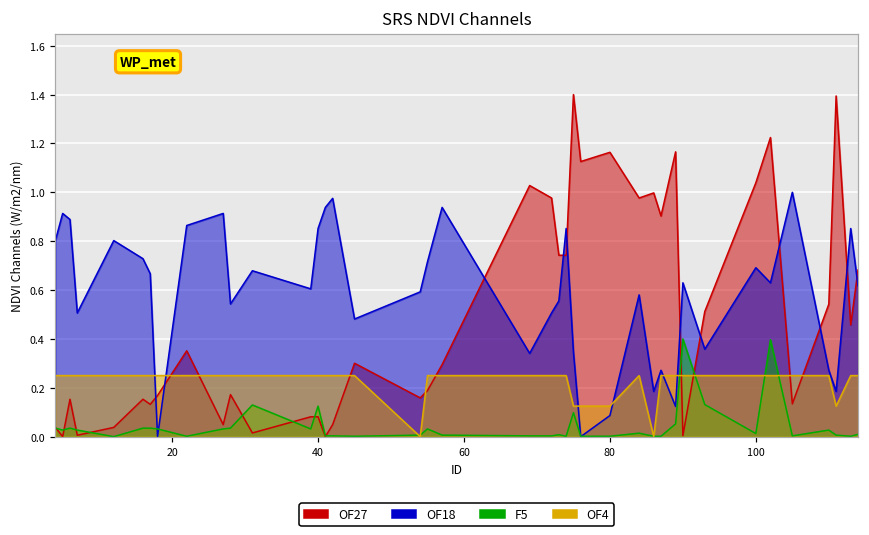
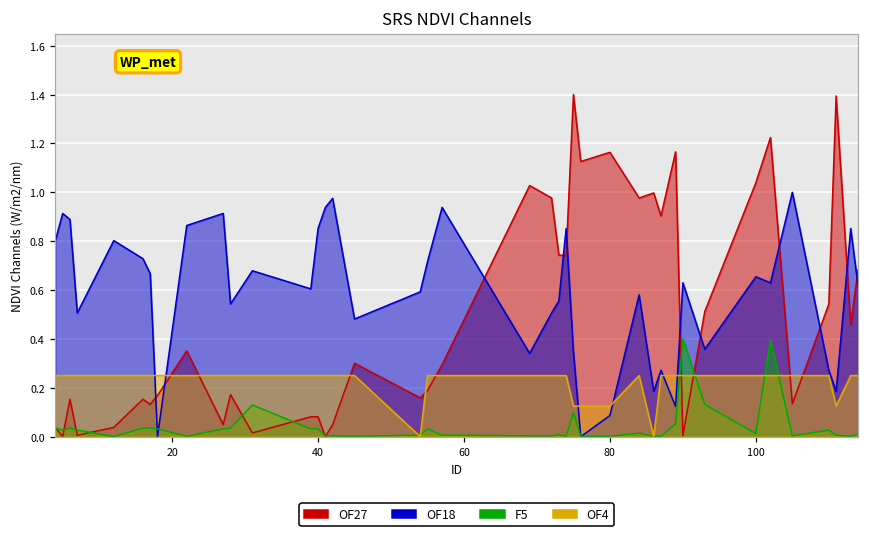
F5, 40: 0.12 -> 0.03
OF18, 100: 0.69 -> 0.65
